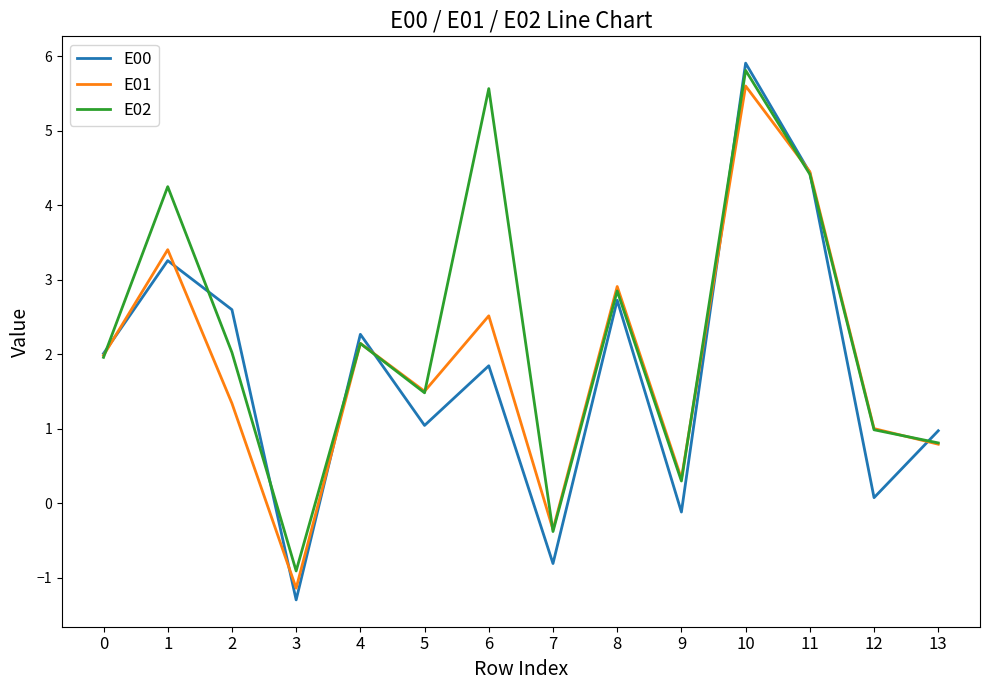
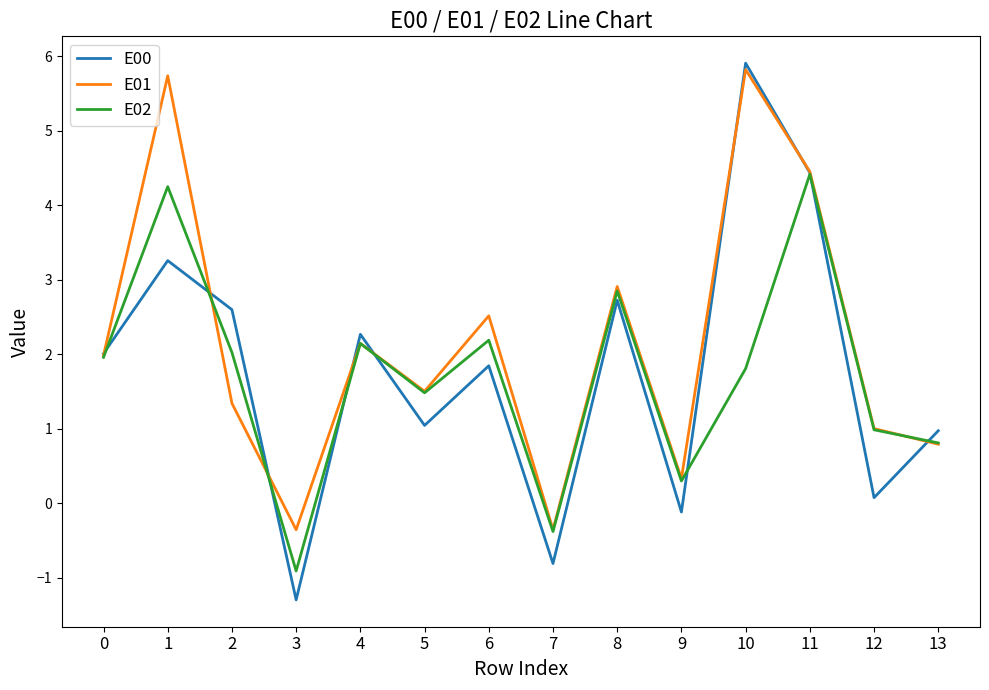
E01, 1: 3.4 -> 5.7
E01, 3: -1.1 -> -0.4
E02, 6: 5.6 -> 2.2
E01, 10: 5.6 -> 5.8
E02, 10: 5.8 -> 1.8
